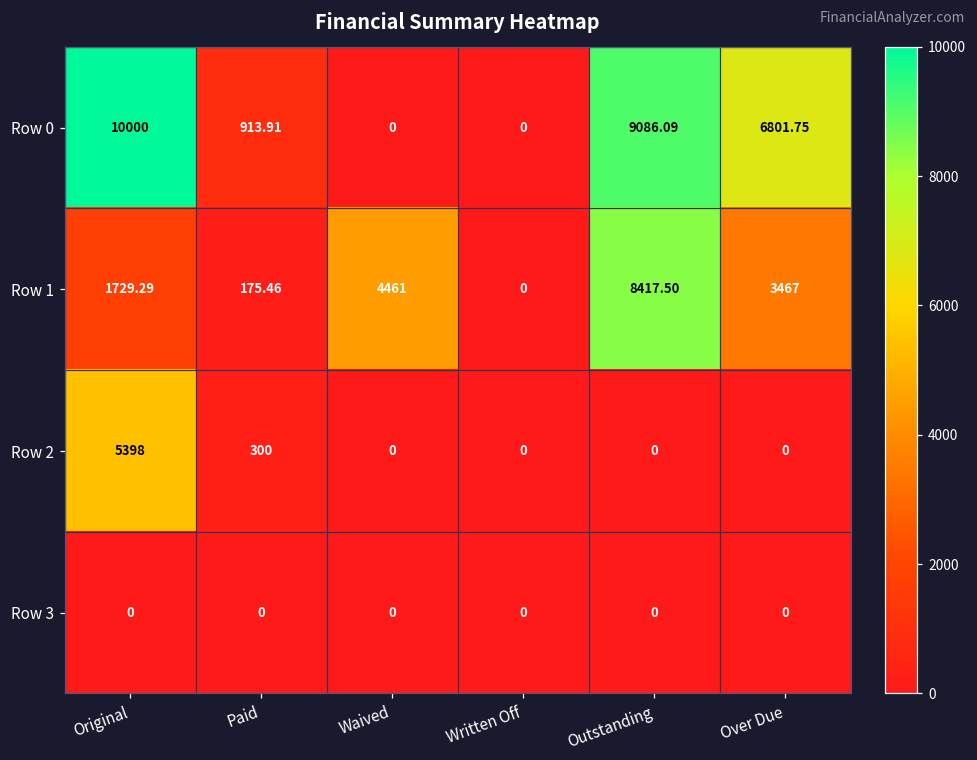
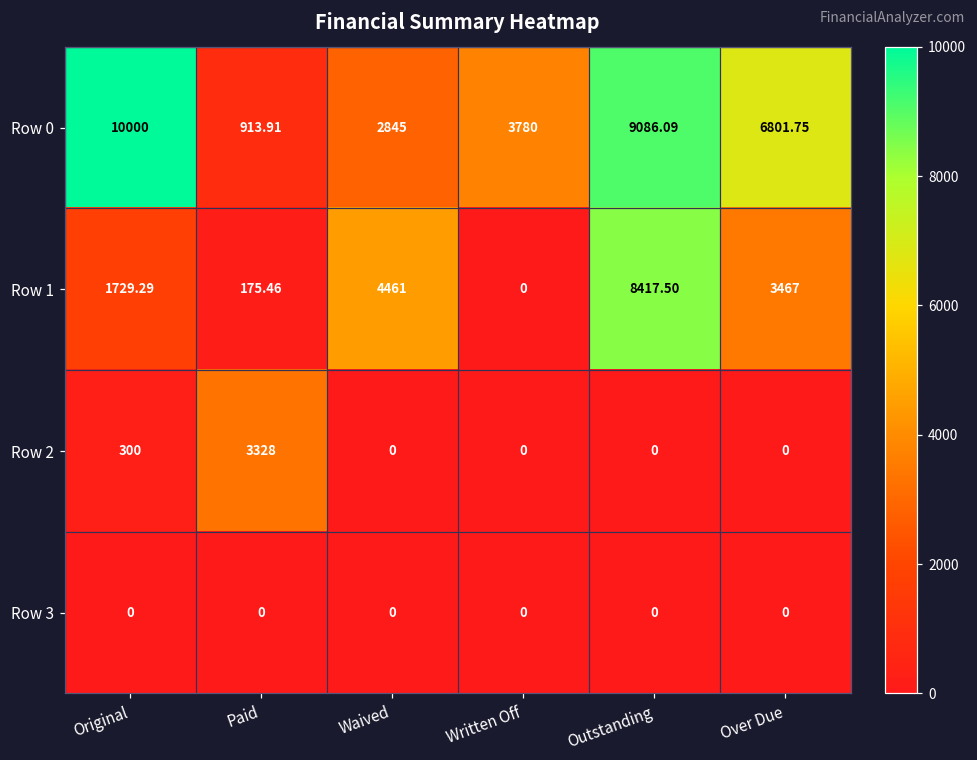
Row 0, Waived: 0 -> 2845
Row 0, Written Off: 0 -> 3780
Row 2, Original: 5398 -> 300
Row 2, Paid: 300 -> 3328
